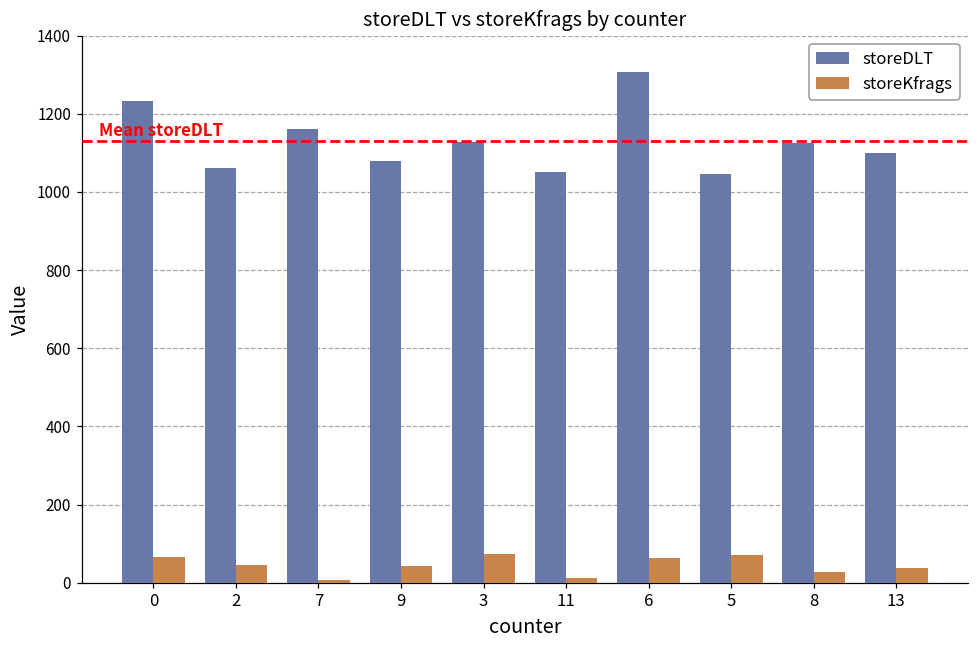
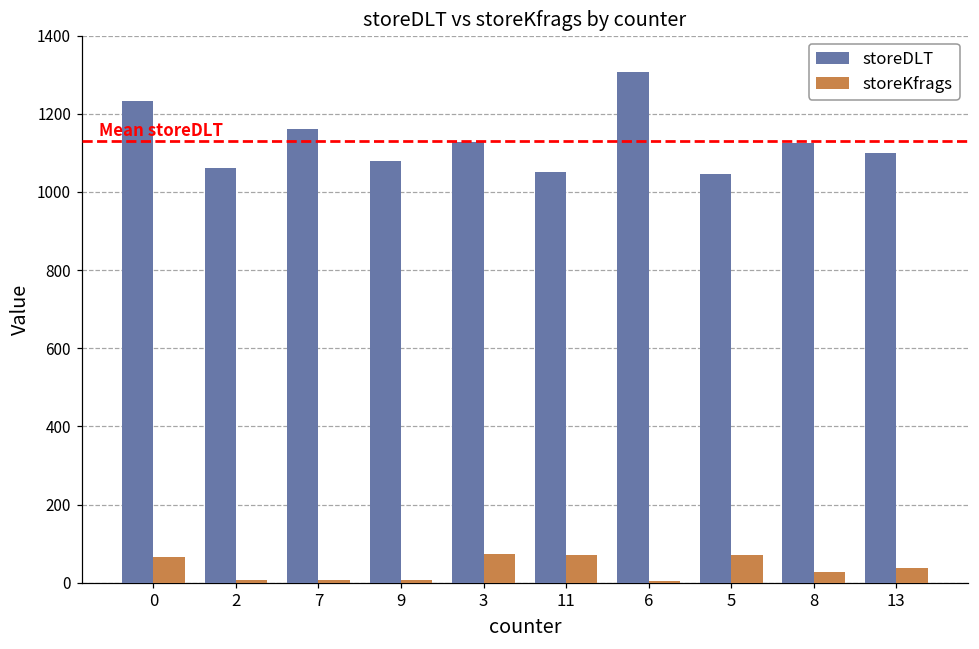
storeKfrags, 2: 50 -> 10
storeKfrags, 9: 40 -> 10
storeKfrags, 11: 10 -> 70
storeKfrags, 6: 60 -> 10
